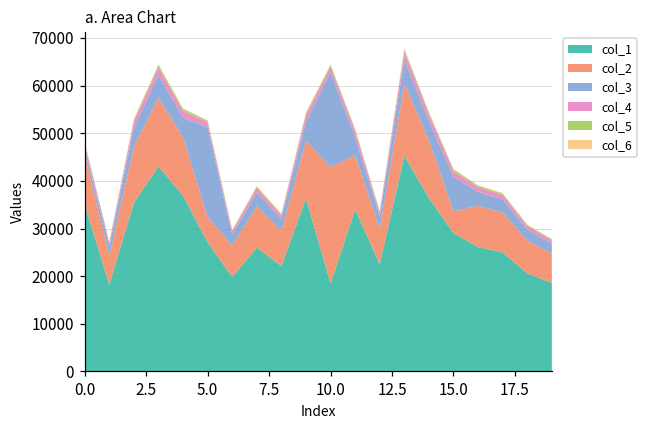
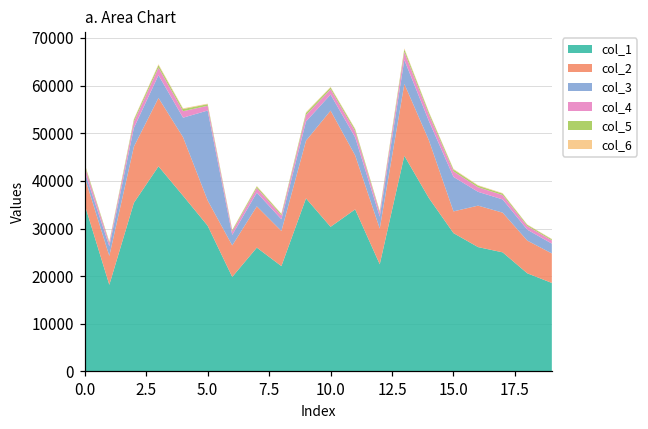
col_2, 0.0: 10000 -> 6000
col_1, 5.0: 27000 -> 31000
col_1, 10.0: 18000 -> 30000
col_3, 10.0: 20000 -> 3000
